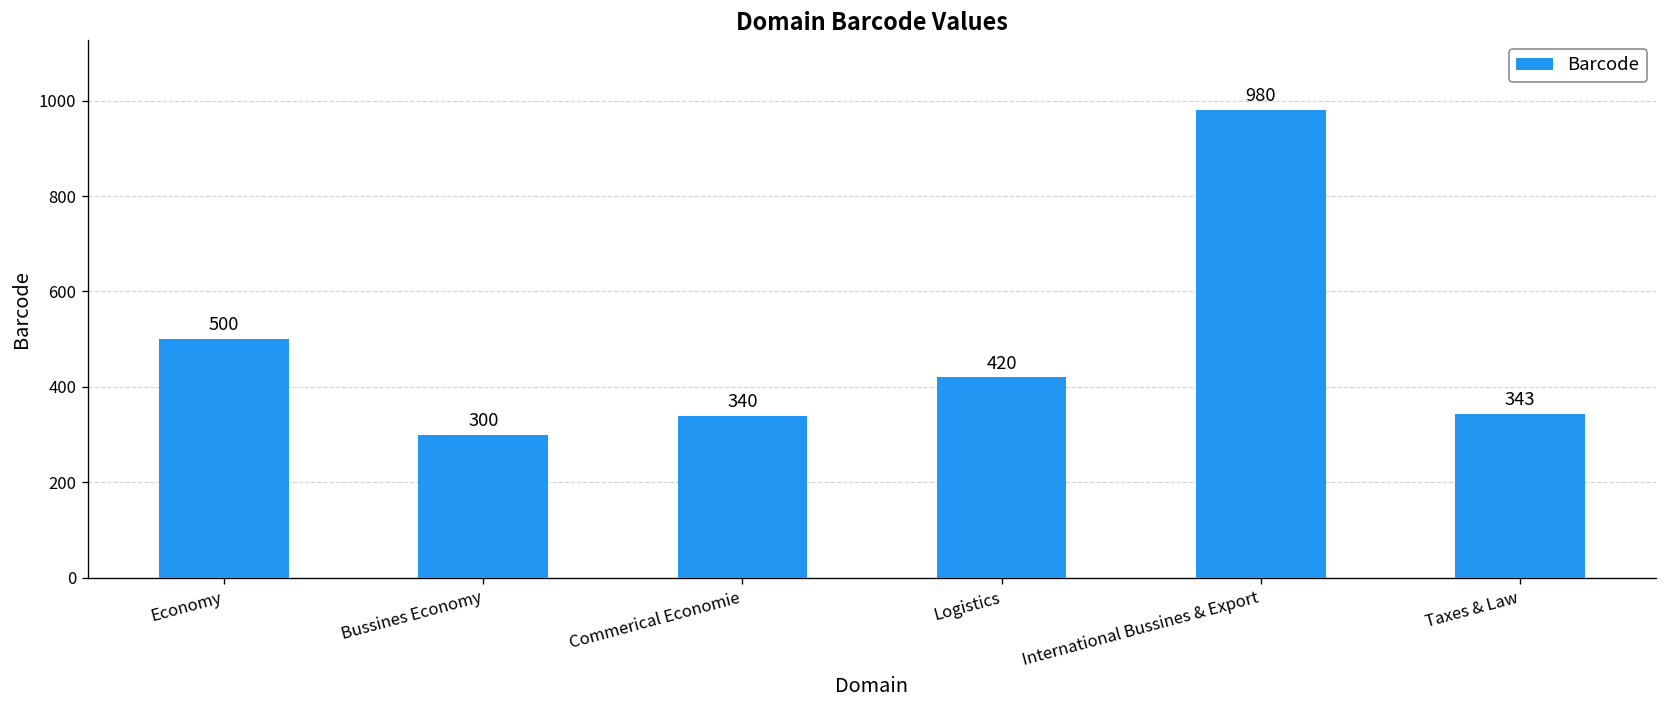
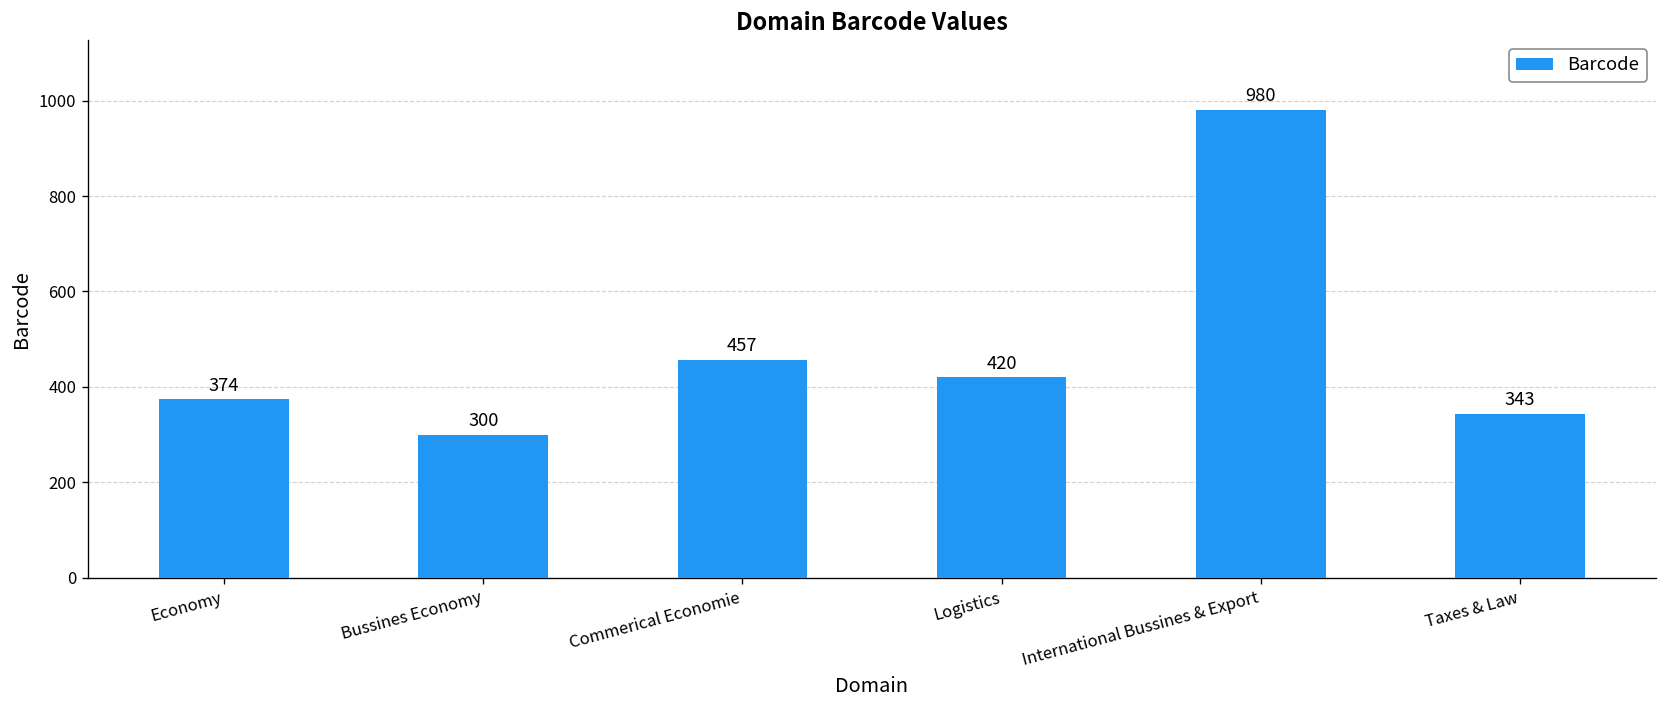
Economy: 500 -> 374
Commerical Economie: 340 -> 457
